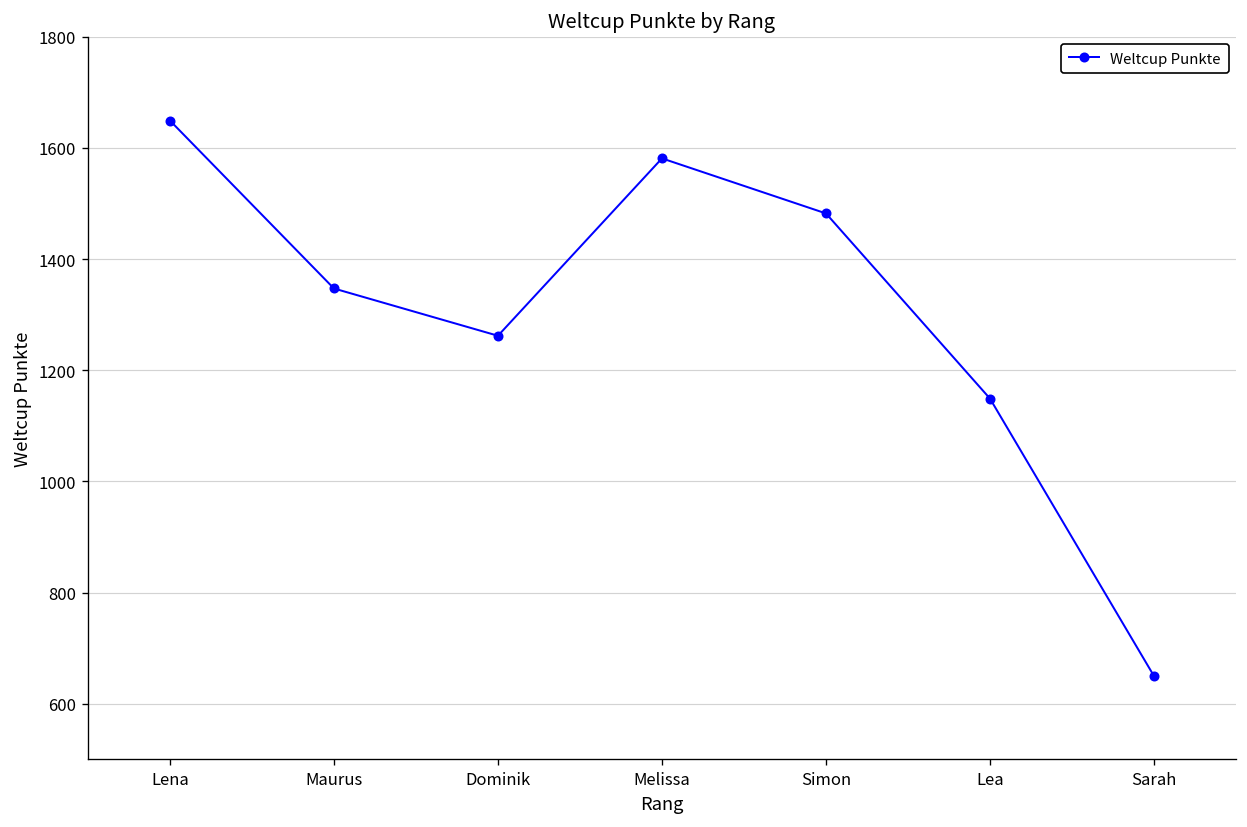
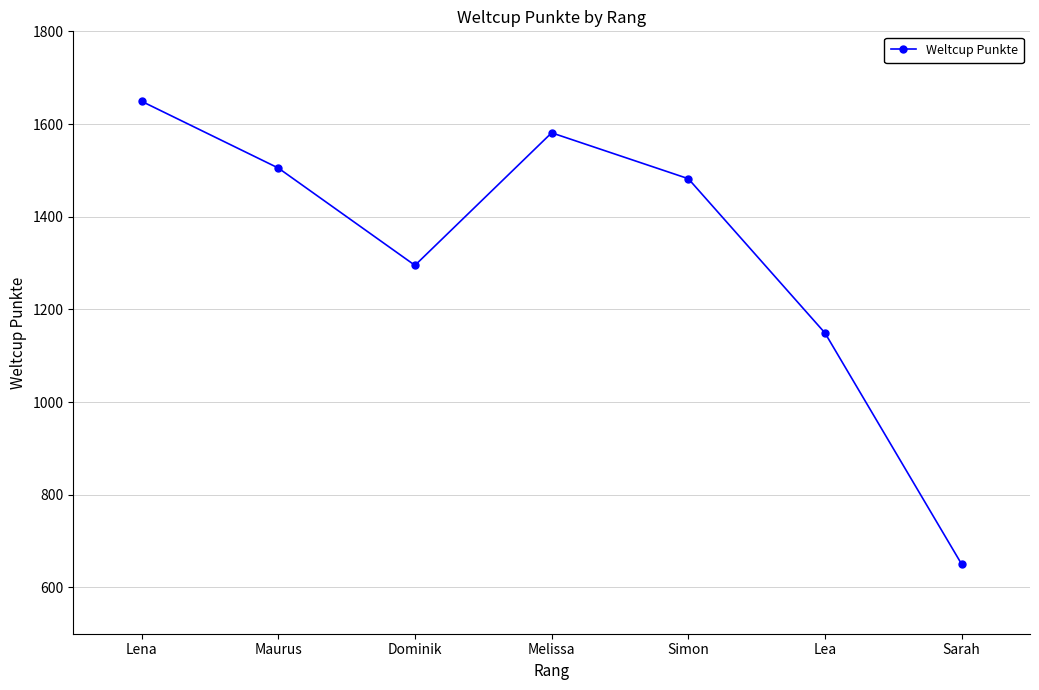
Maurus: 1350 -> 1510
Dominik: 1260 -> 1300
